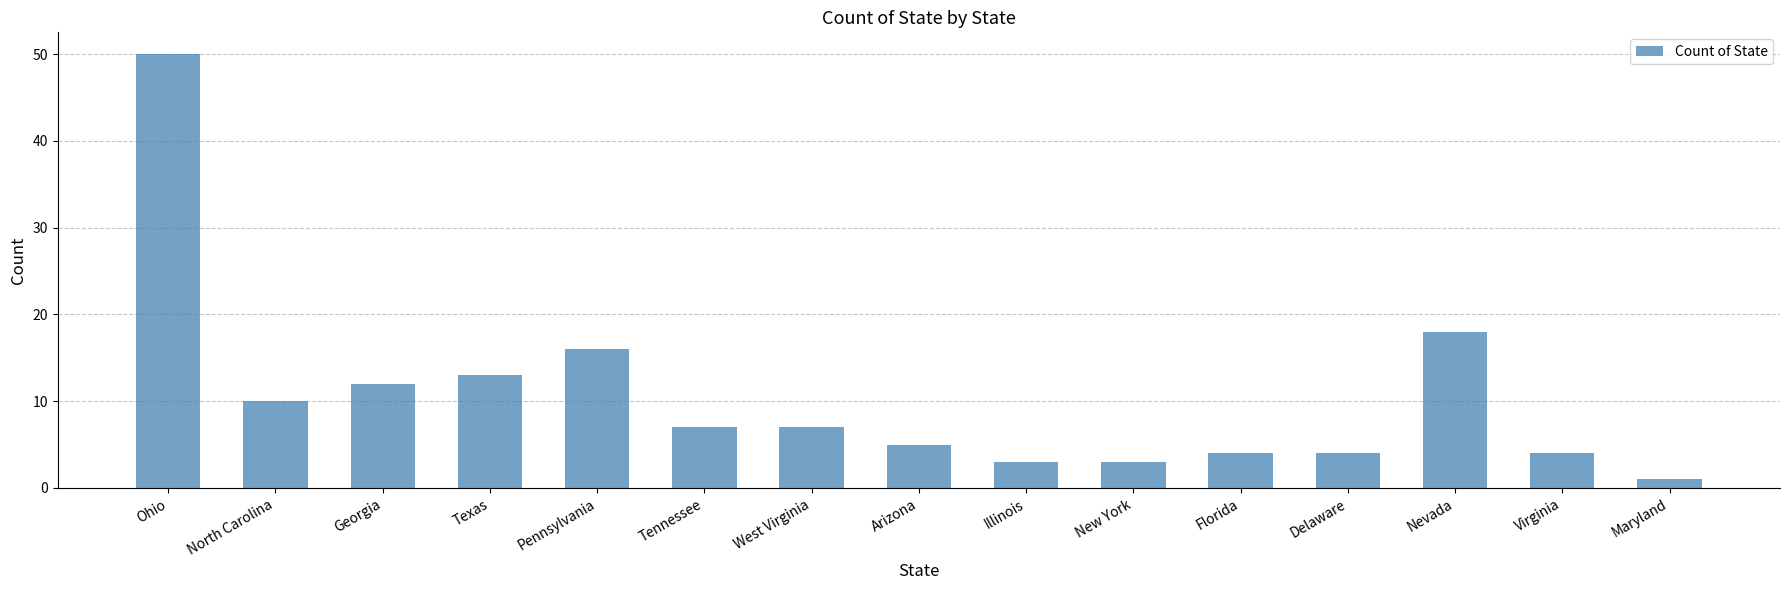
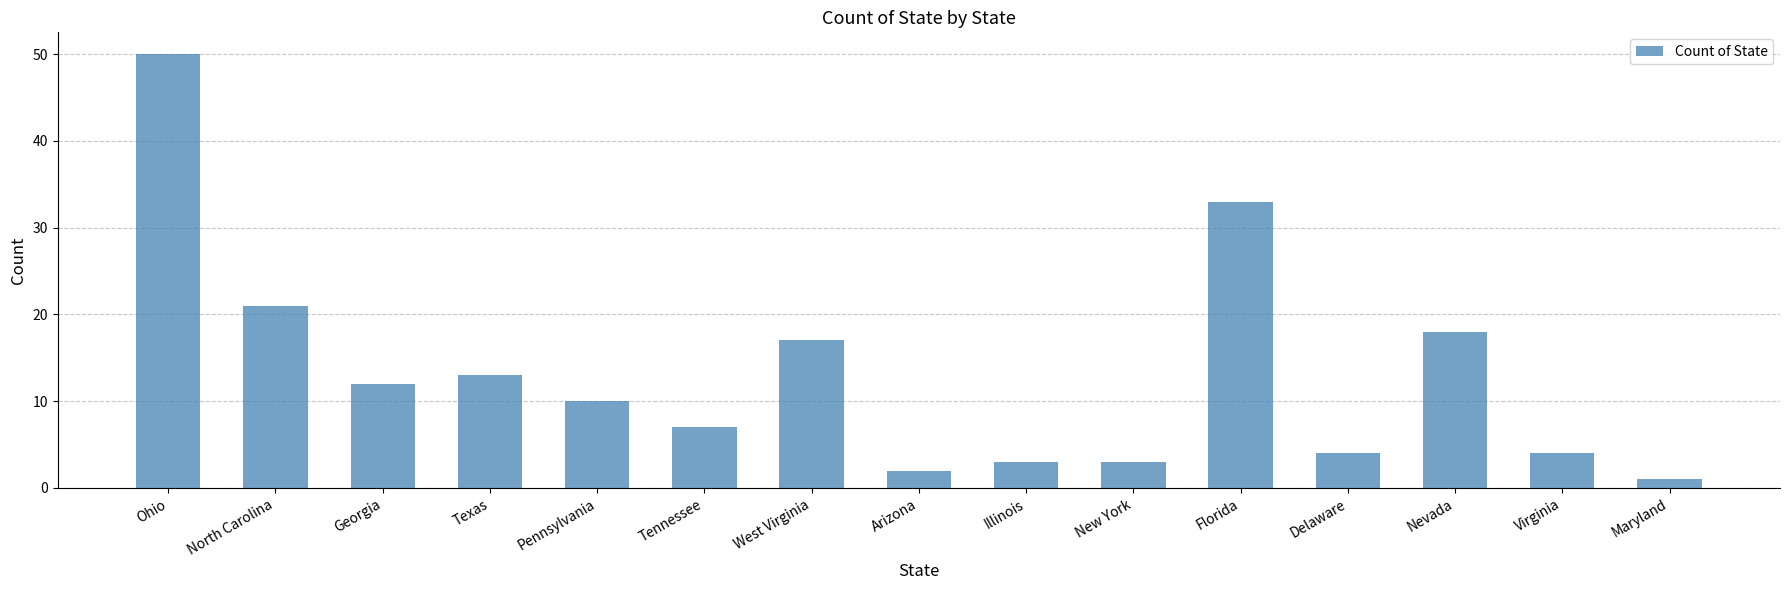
North Carolina: 10 -> 21
Pennsylvania: 16 -> 10
West Virginia: 7 -> 17
Arizona: 5 -> 2
Florida: 4 -> 33
